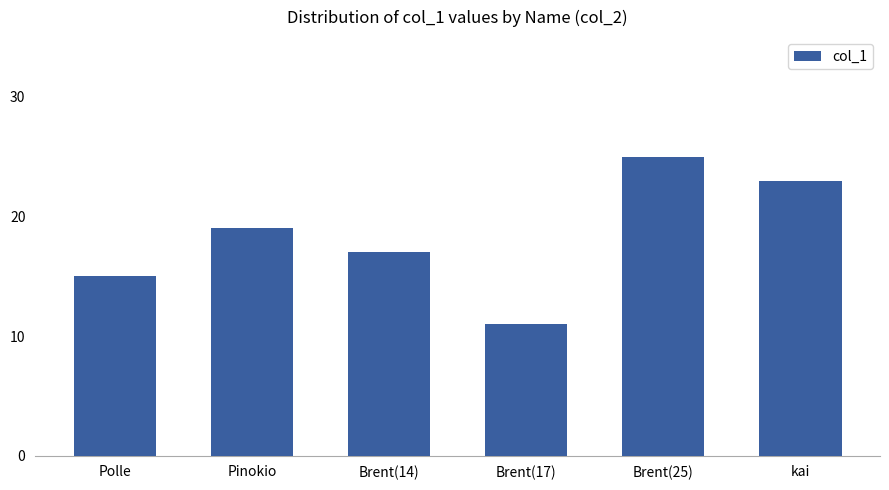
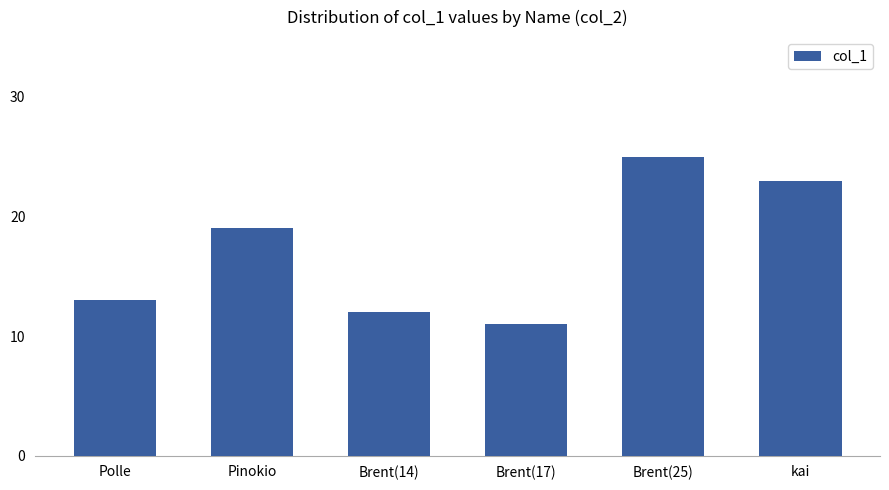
Polle: 15 -> 13
Brent(14): 17 -> 12
